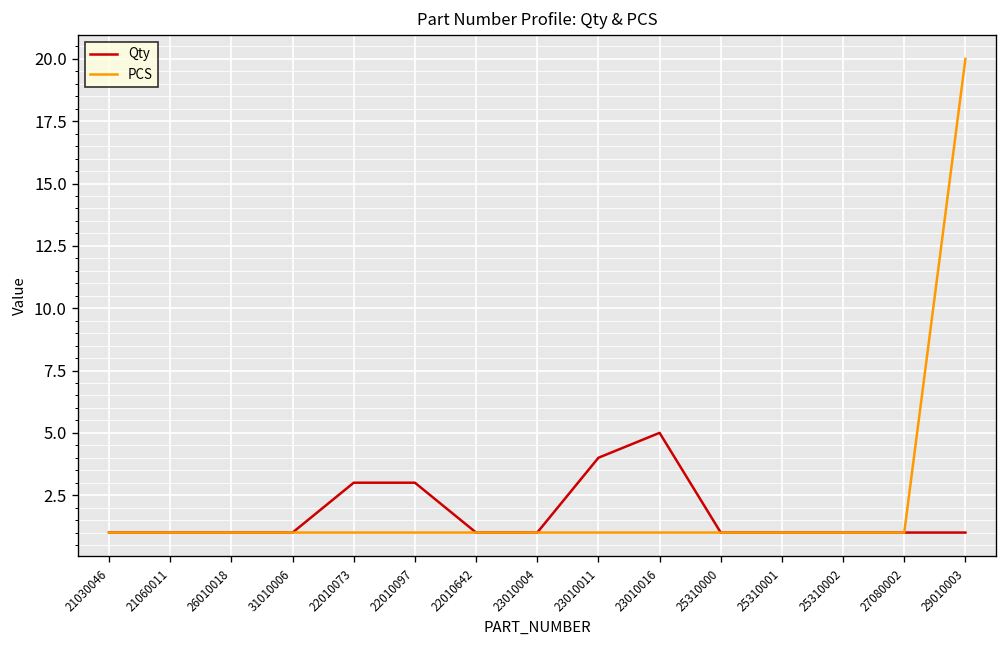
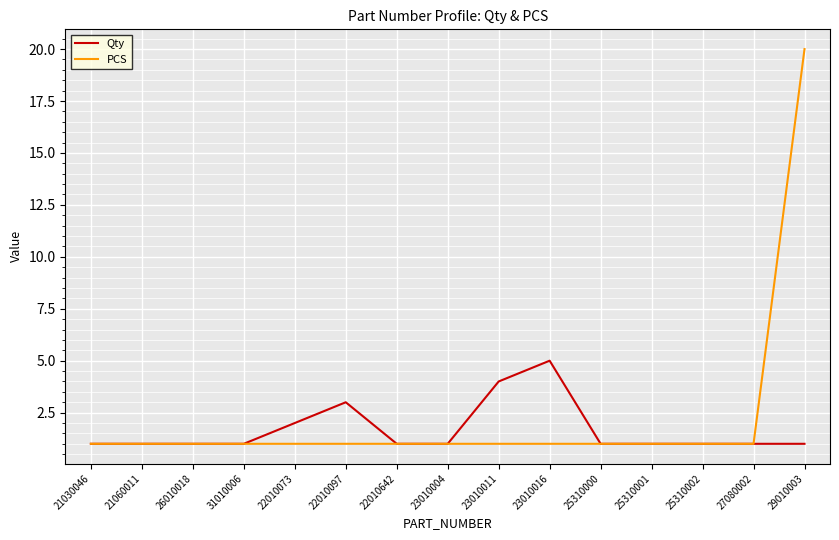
Qty, 22010073: 3 -> 2
